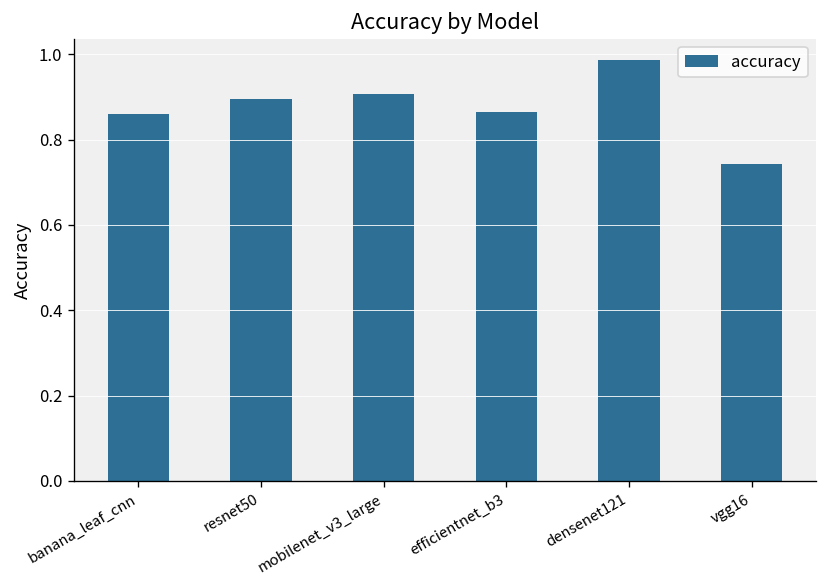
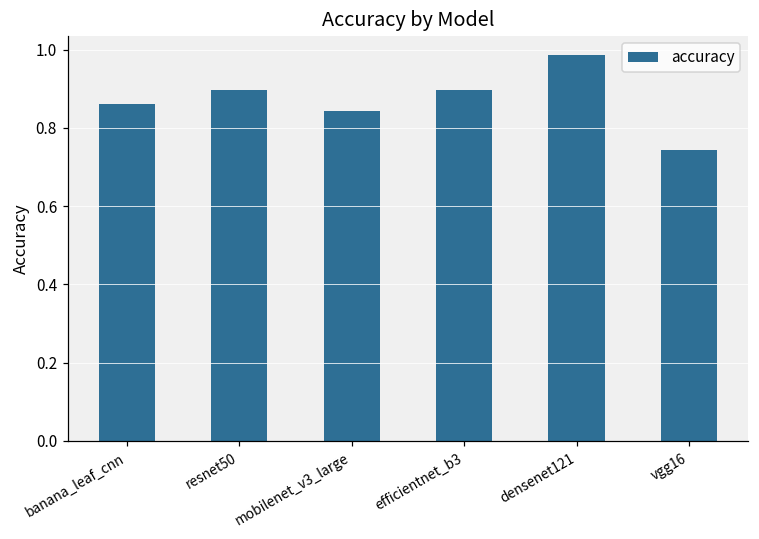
mobilenet_v3_large: 0.91 -> 0.84
efficientnet_b3: 0.87 -> 0.90
